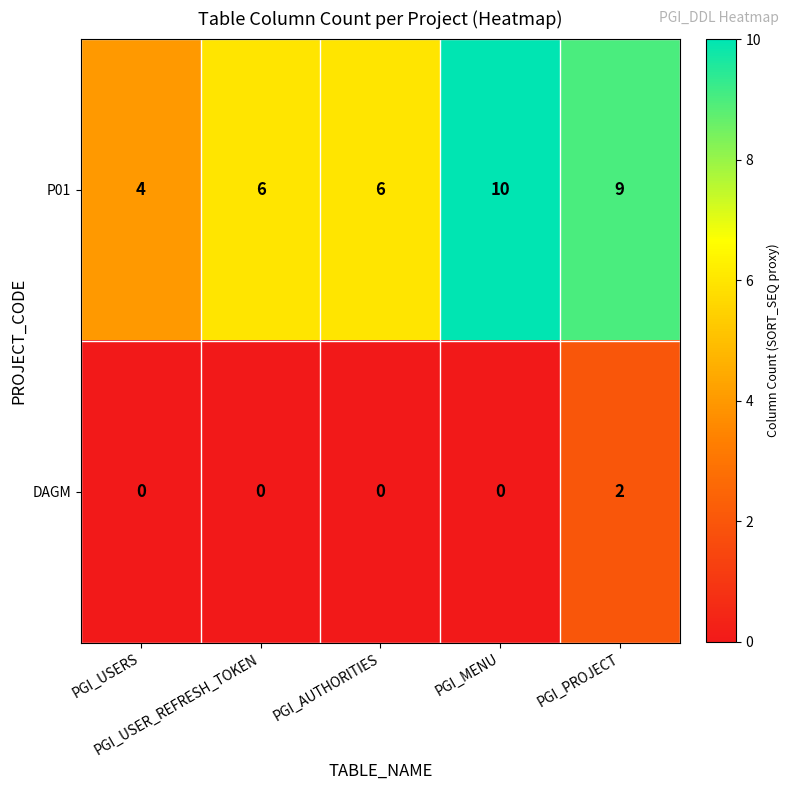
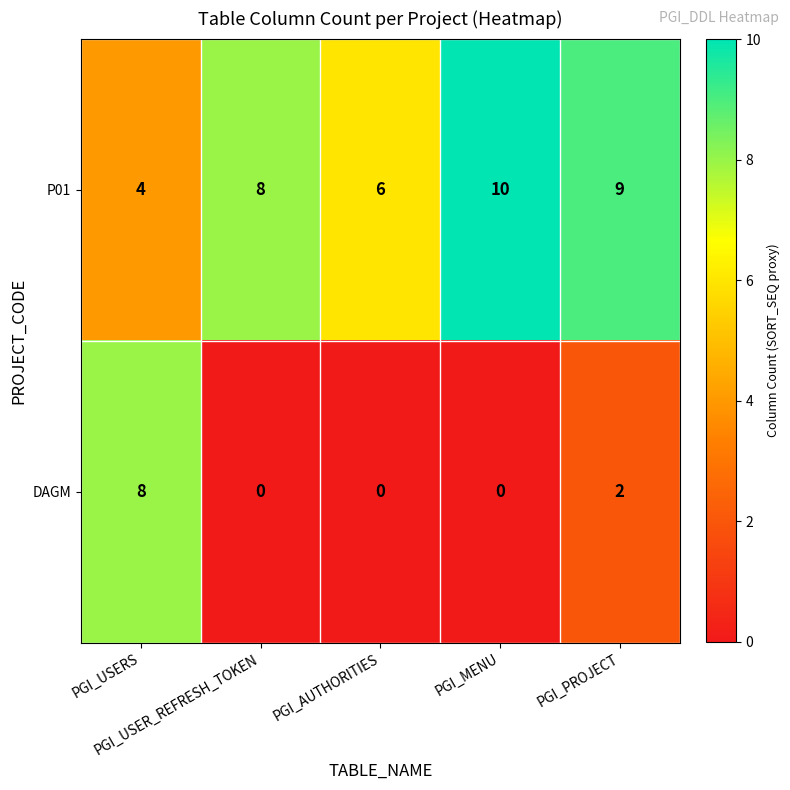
P01, PGI_USER_REFRESH_TOKEN: 6 -> 8
DAGM, PGI_USERS: 0 -> 8
